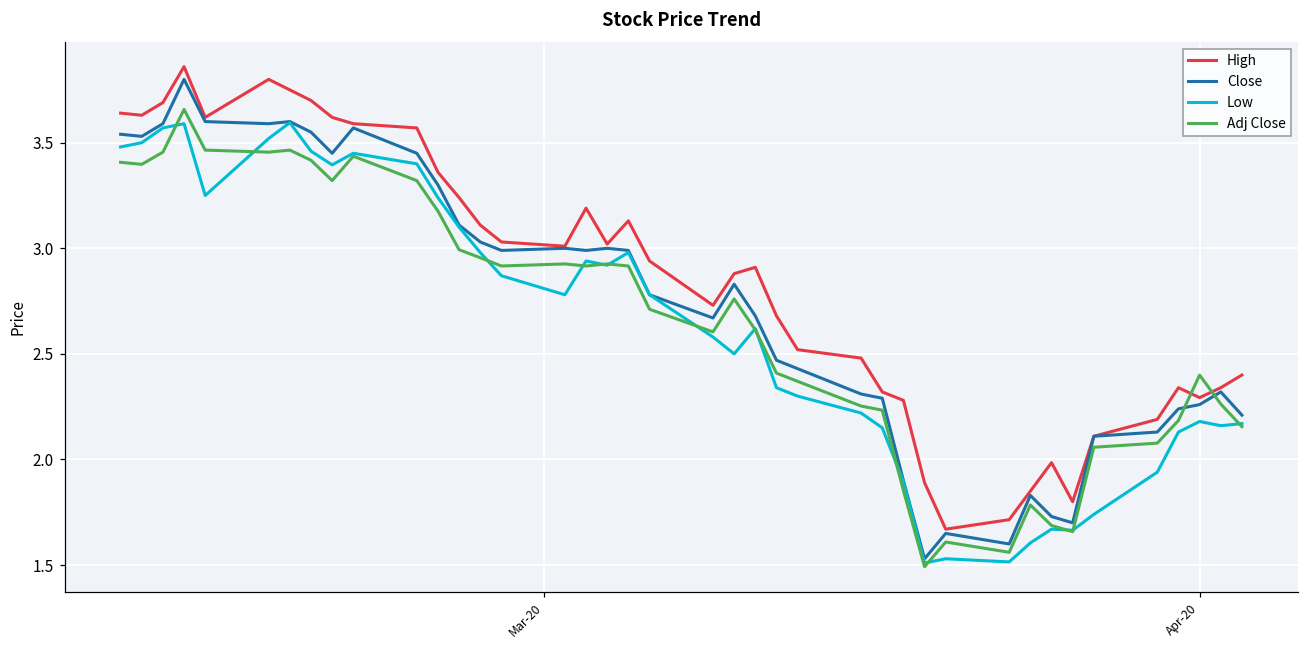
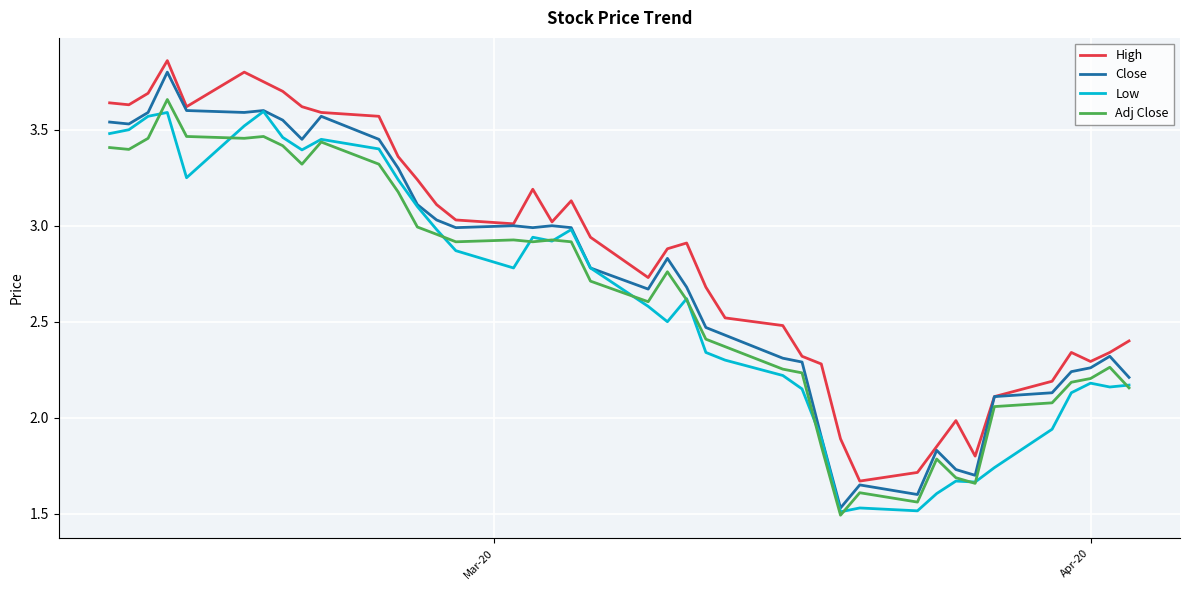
Adj Close, Apr-20: 2.40 -> 2.20
